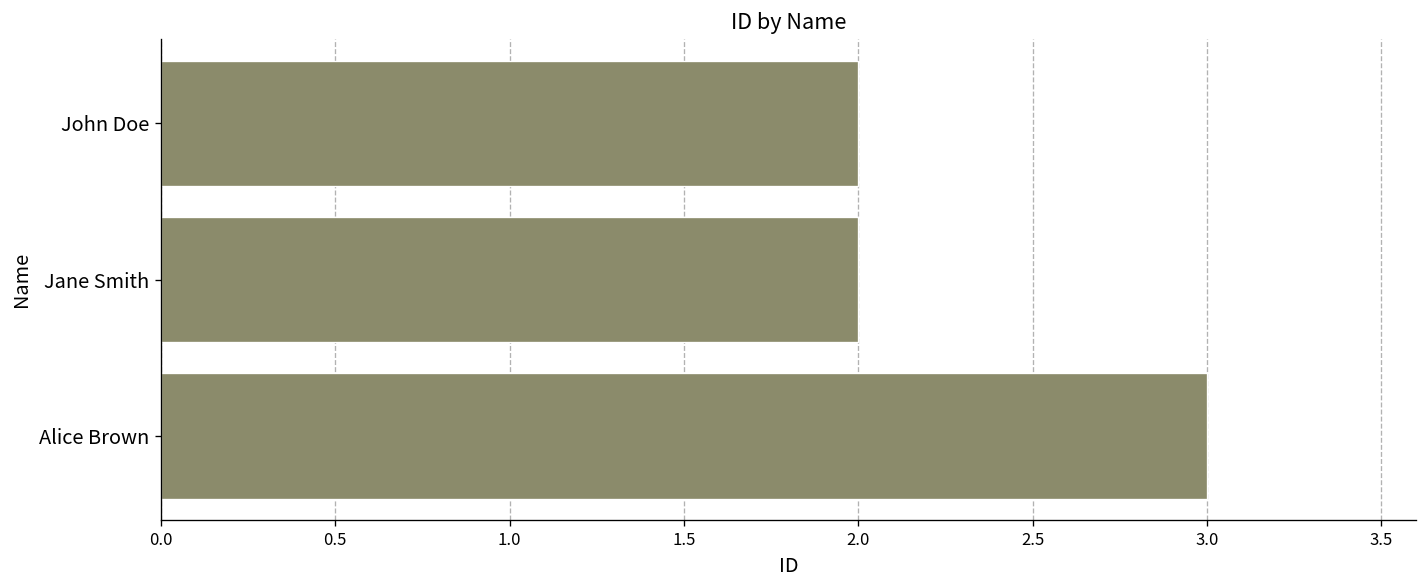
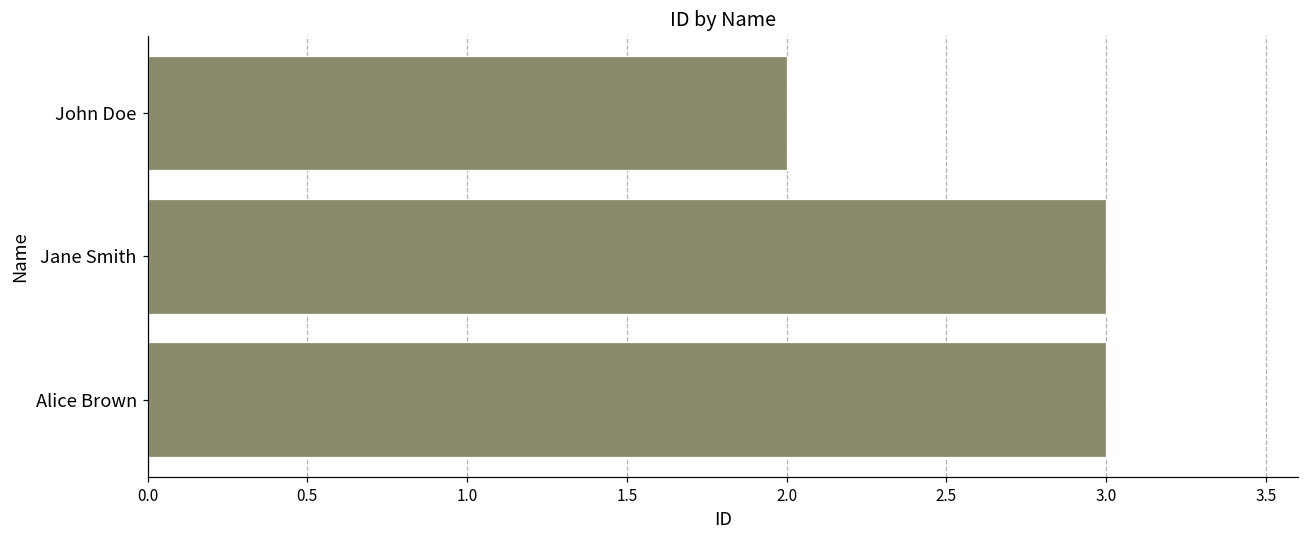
Jane Smith: 2 -> 3
